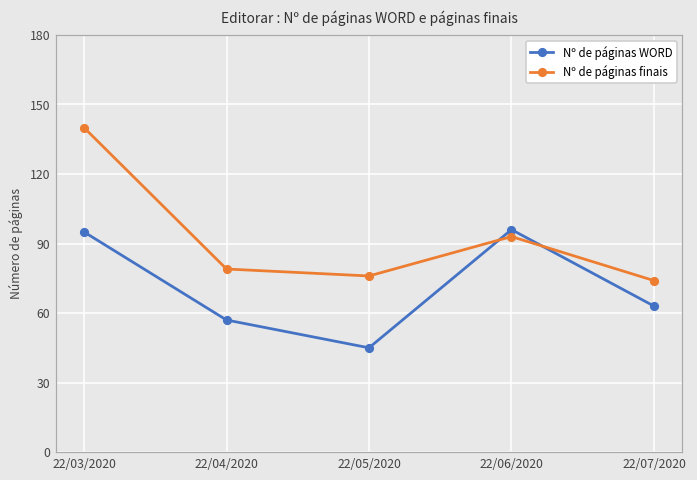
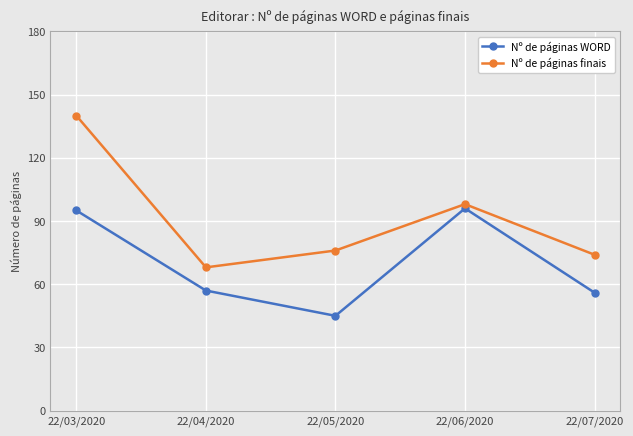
Nº de páginas finais, 22/04/2020: 79 -> 68
Nº de páginas finais, 22/06/2020: 93 -> 98
Nº de páginas WORD, 22/07/2020: 63 -> 56
